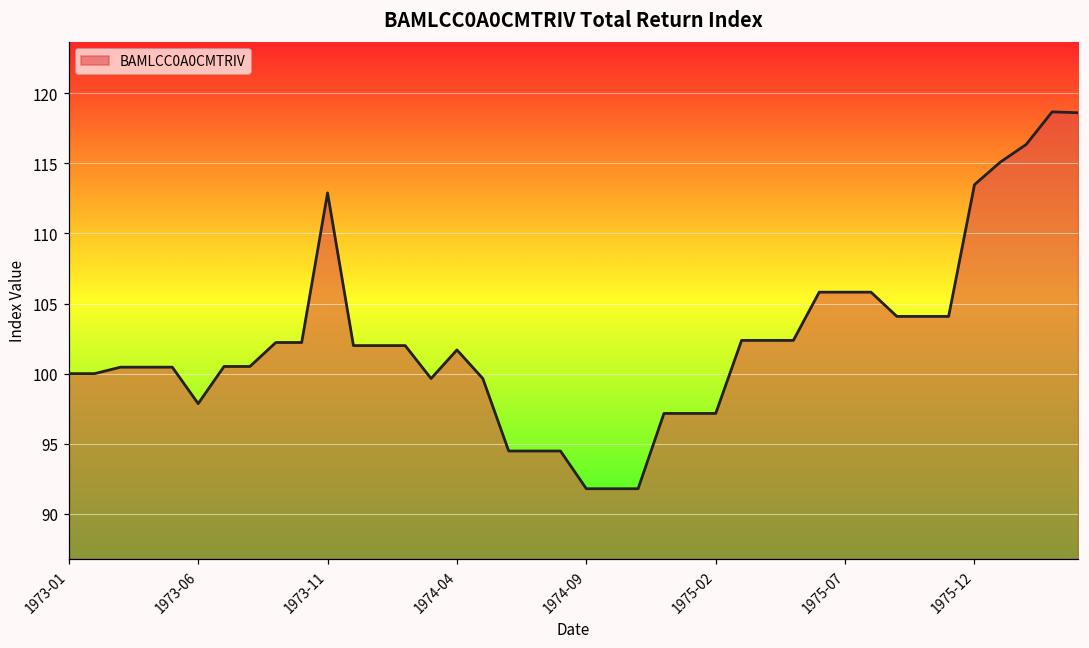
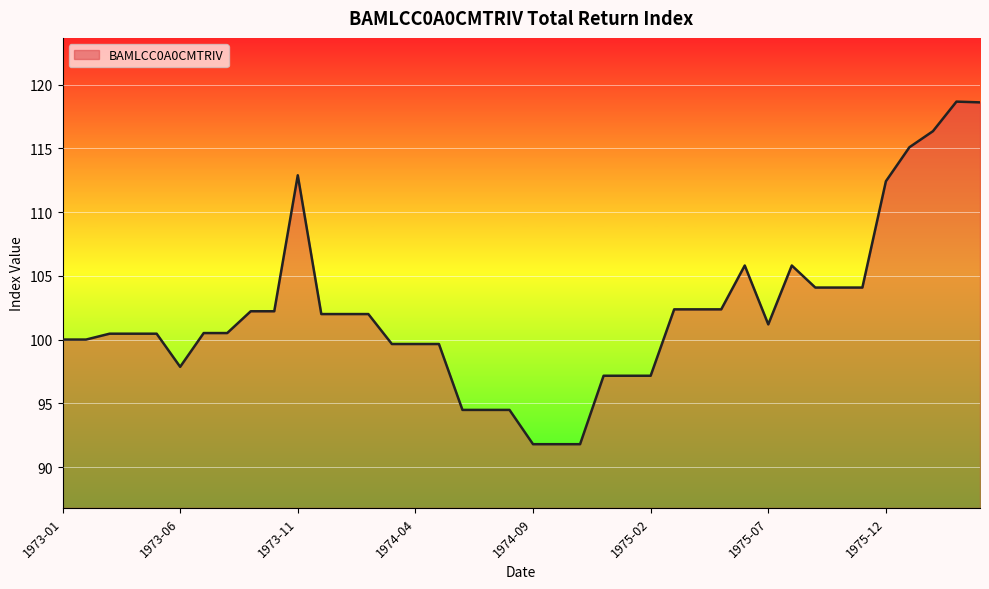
1974-04: 101.7 -> 99.7
1975-07: 105.8 -> 101.2
1975-12: 113.5 -> 112.4
